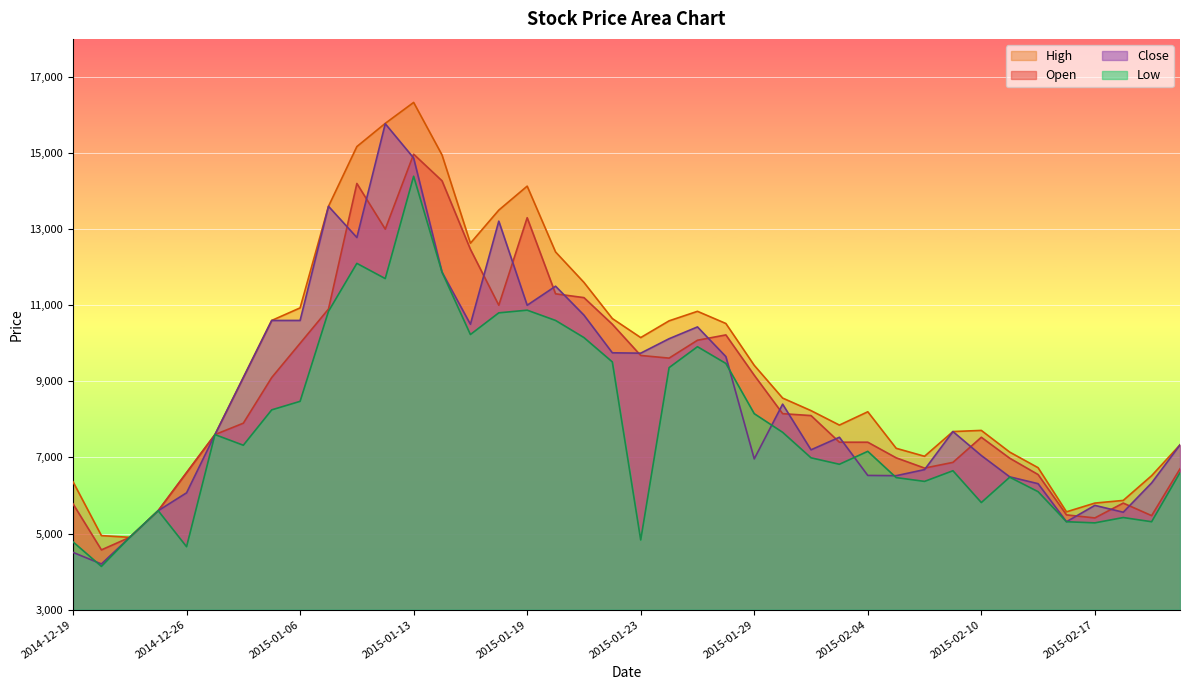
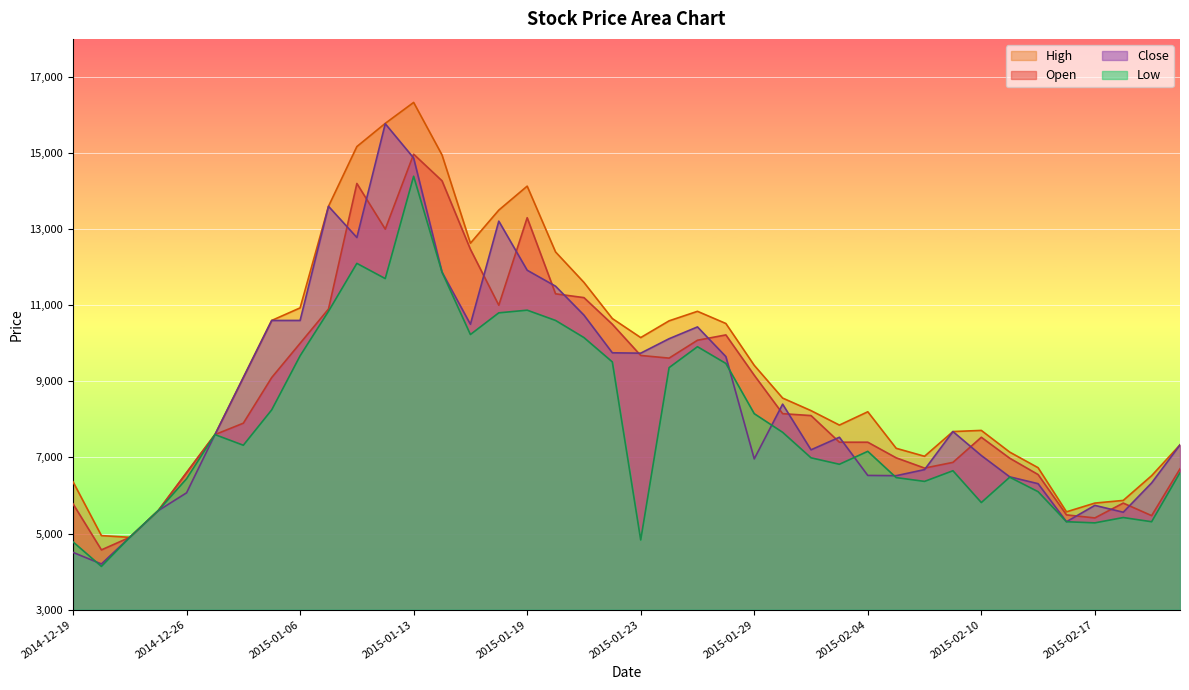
Low, 2014-12-26: 4,700 -> 6,400
Low, 2015-01-06: 8,500 -> 9,700
Close, 2015-01-19: 11,000 -> 11,900
